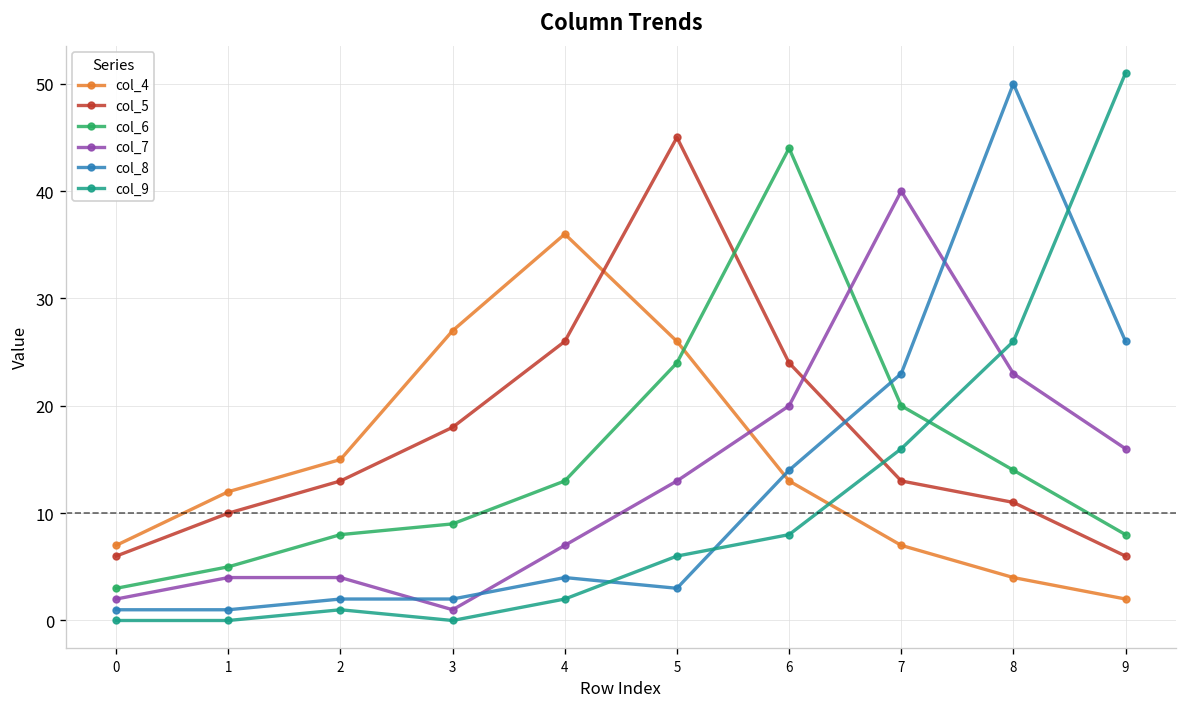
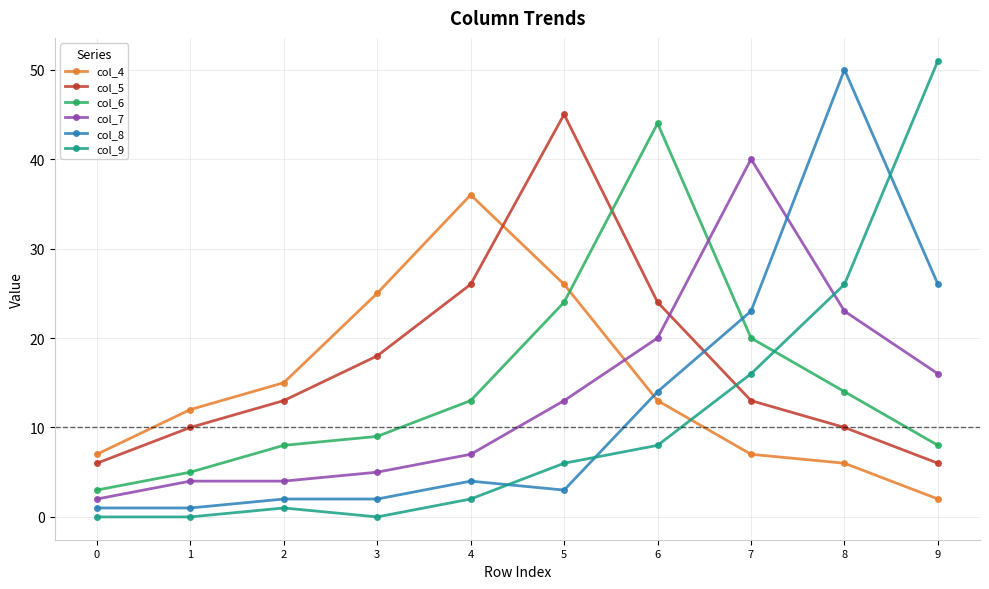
col_4, 3: 27 -> 25
col_7, 3: 1 -> 5
col_4, 8: 4 -> 6
col_5, 8: 11 -> 10
